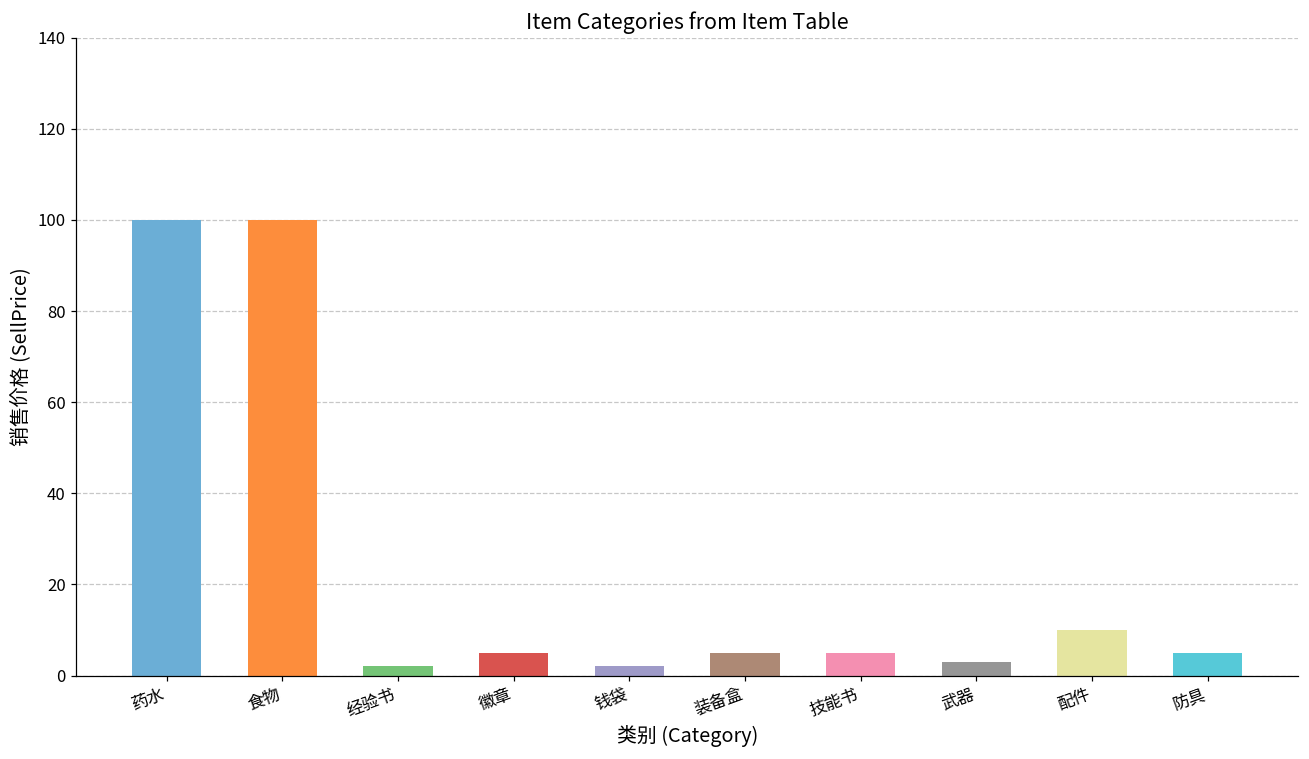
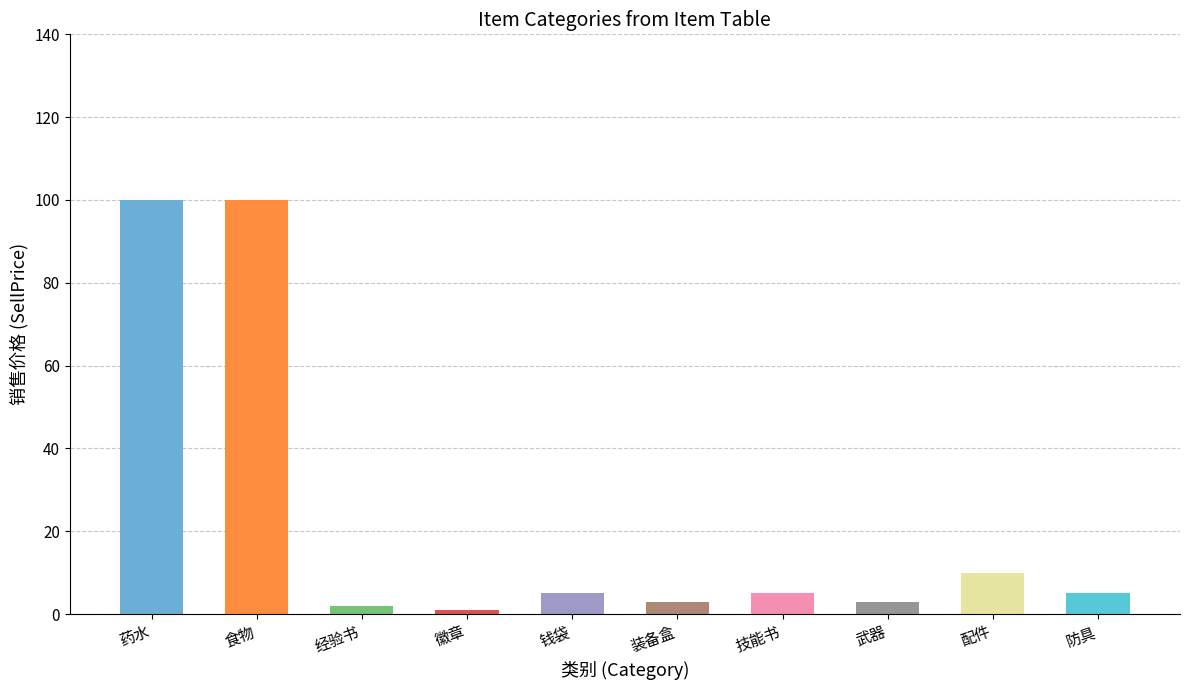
徽章: 5 -> 1
钱袋: 2 -> 5
装备盒: 5 -> 3
